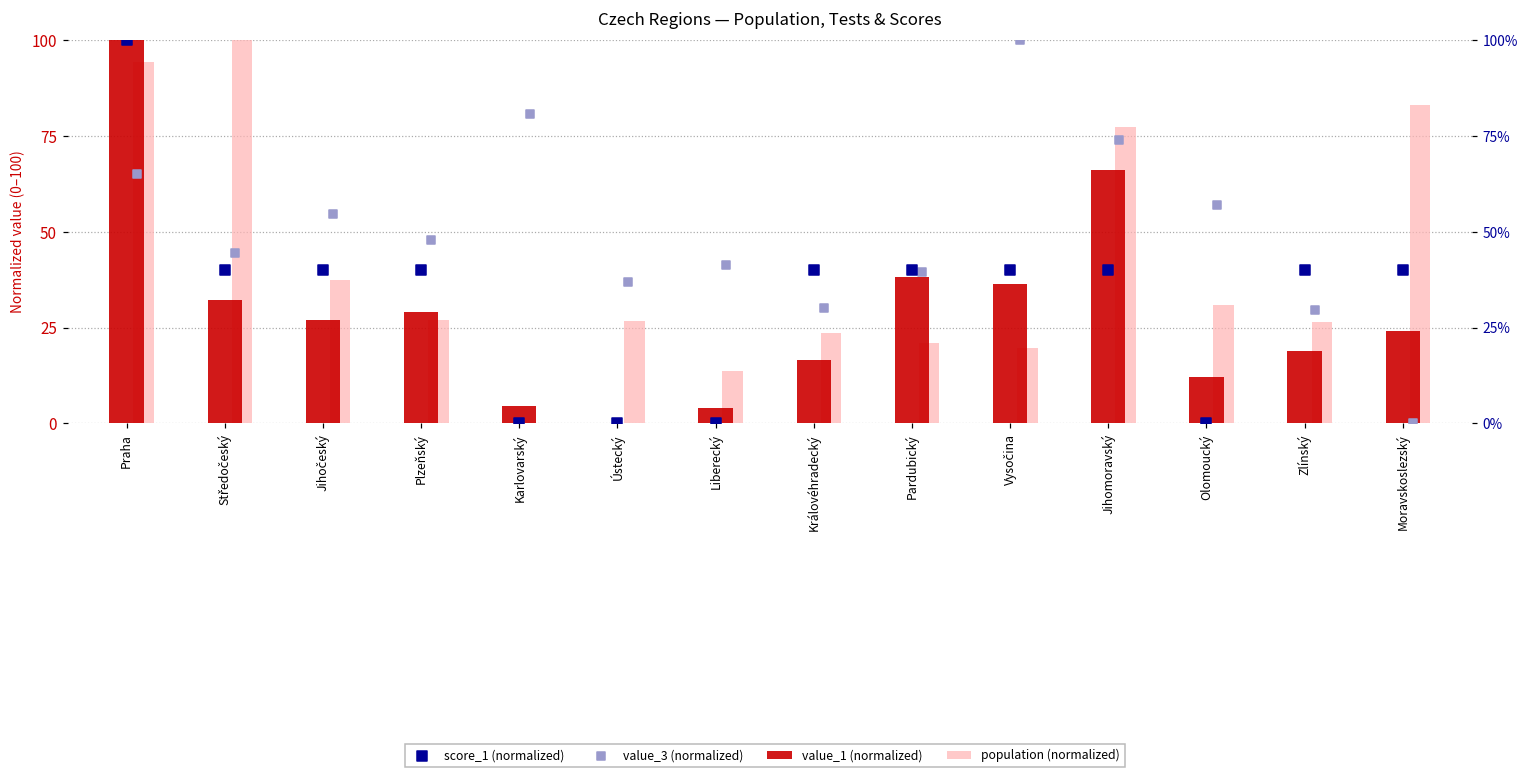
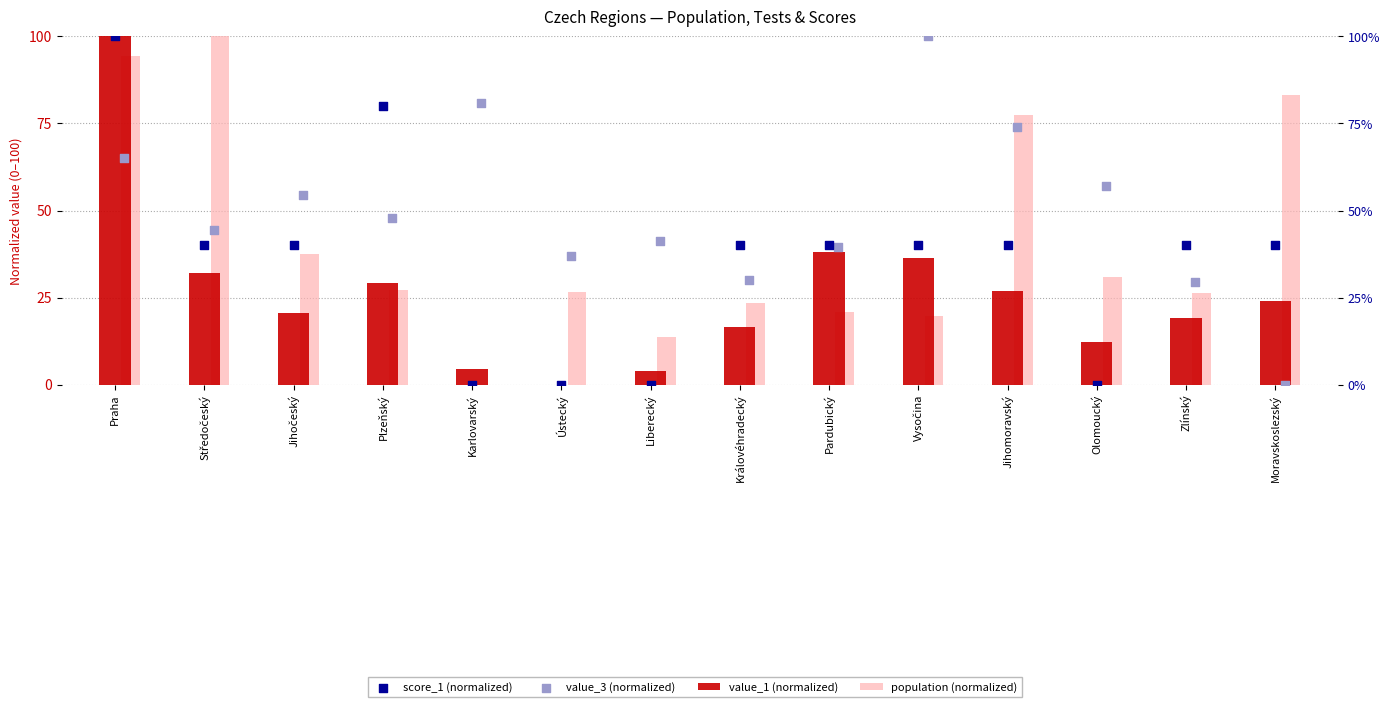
value_1 (normalized), Jihočeský: 27 -> 21
score_1 (normalized), Plzeňský: 40 -> 80
value_1 (normalized), Jihomoravský: 66 -> 27
